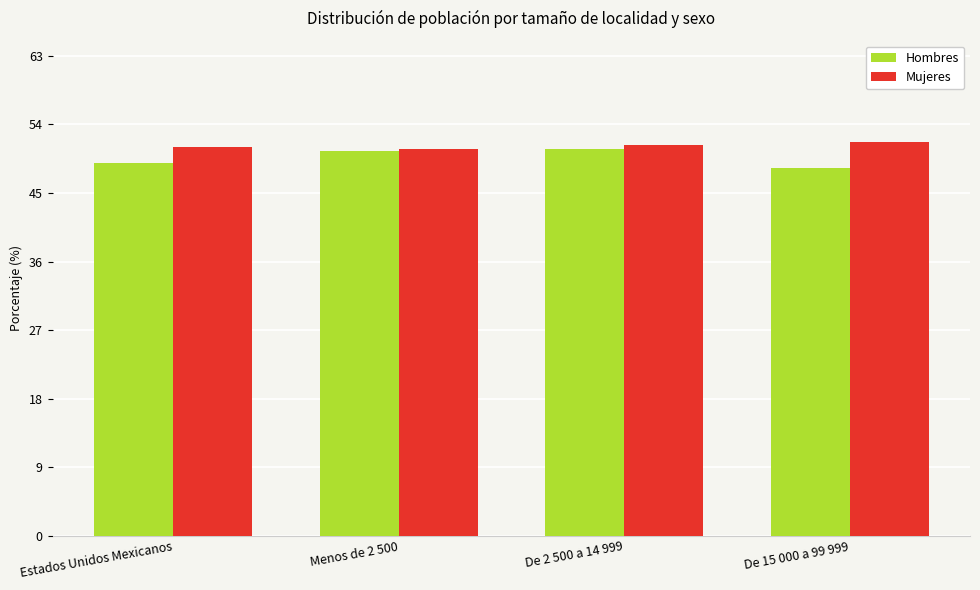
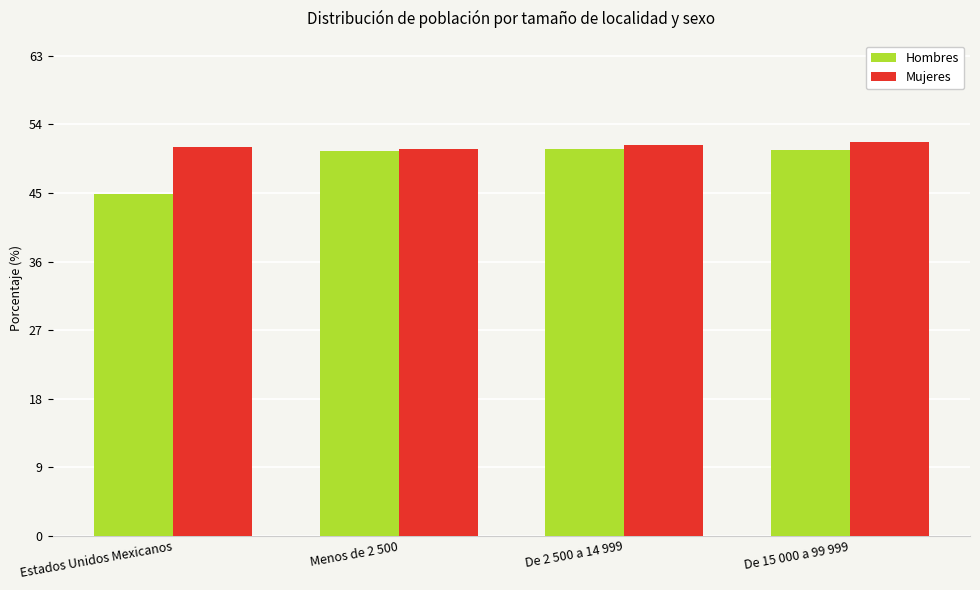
Hombres, Estados Unidos Mexicanos: 49 -> 45
Hombres, De 15 000 a 99 999: 48 -> 51
